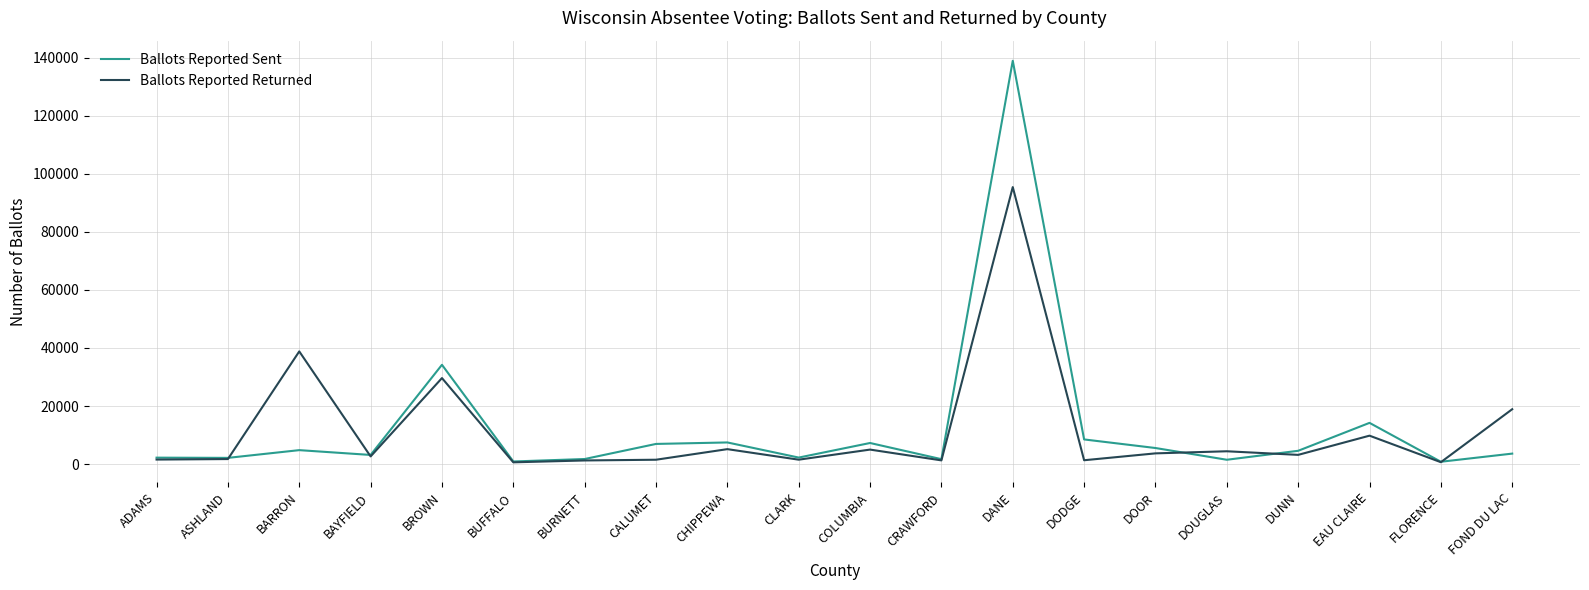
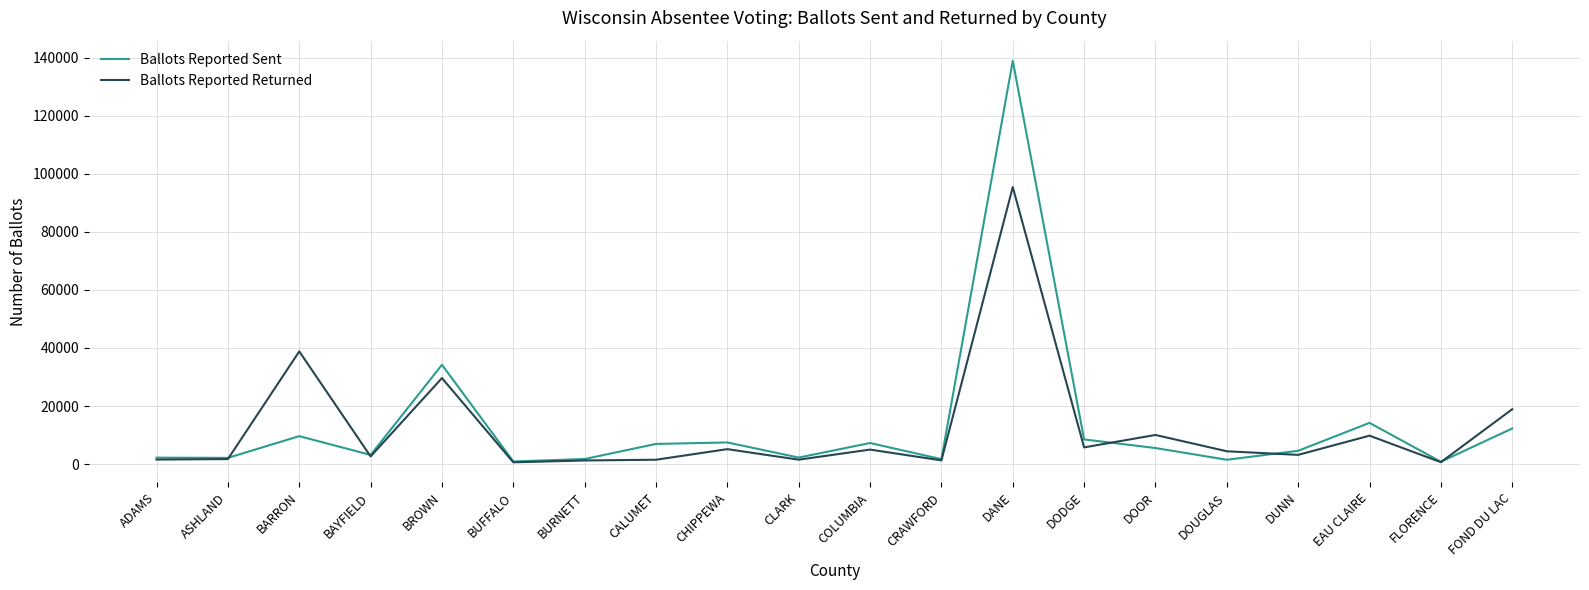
Ballots Reported Sent, BARRON: 5000 -> 10000
Ballots Reported Returned, DODGE: 1000 -> 6000
Ballots Reported Returned, DOOR: 4000 -> 10000
Ballots Reported Sent, FOND DU LAC: 4000 -> 12000
